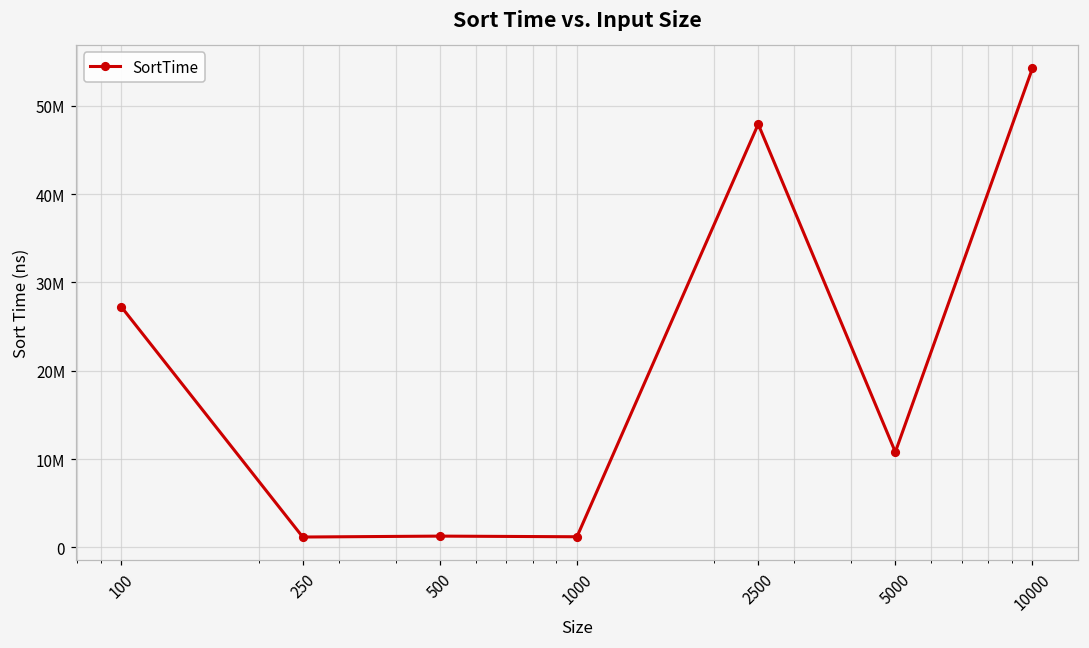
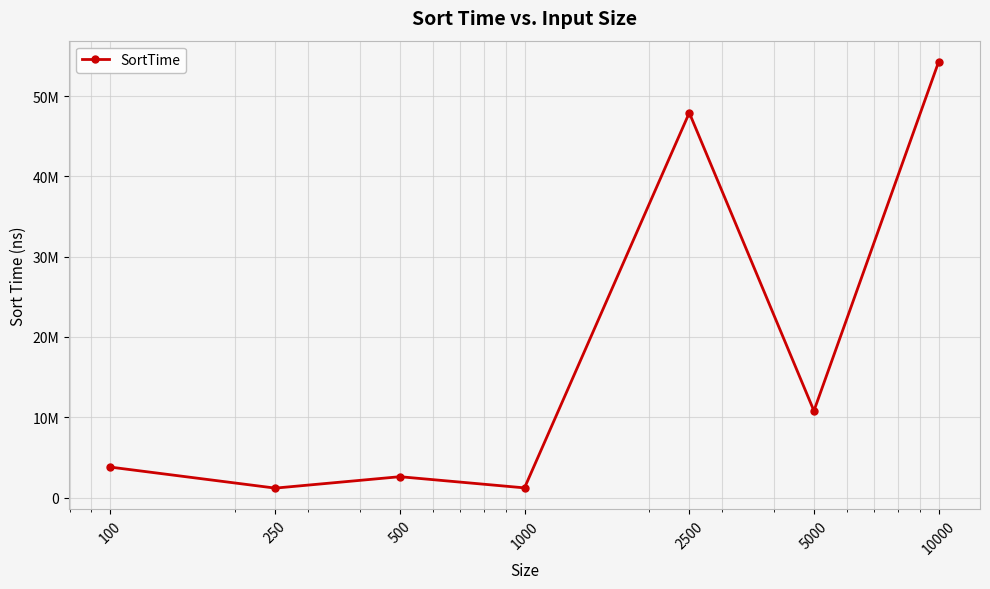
100: 27000000 -> 4000000
500: 1000000 -> 3000000
